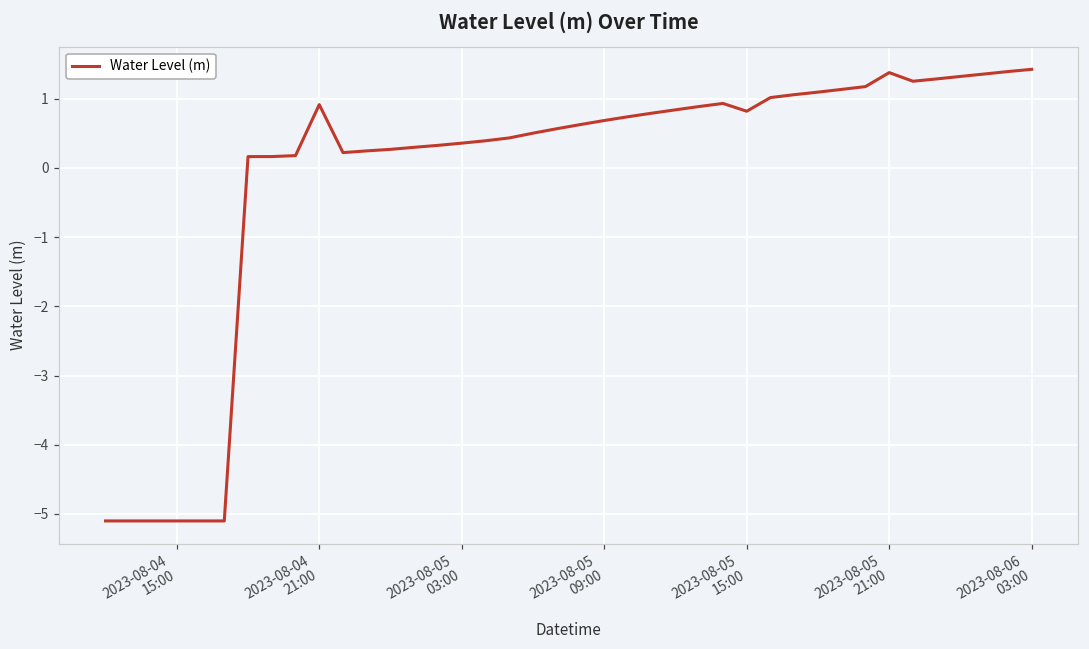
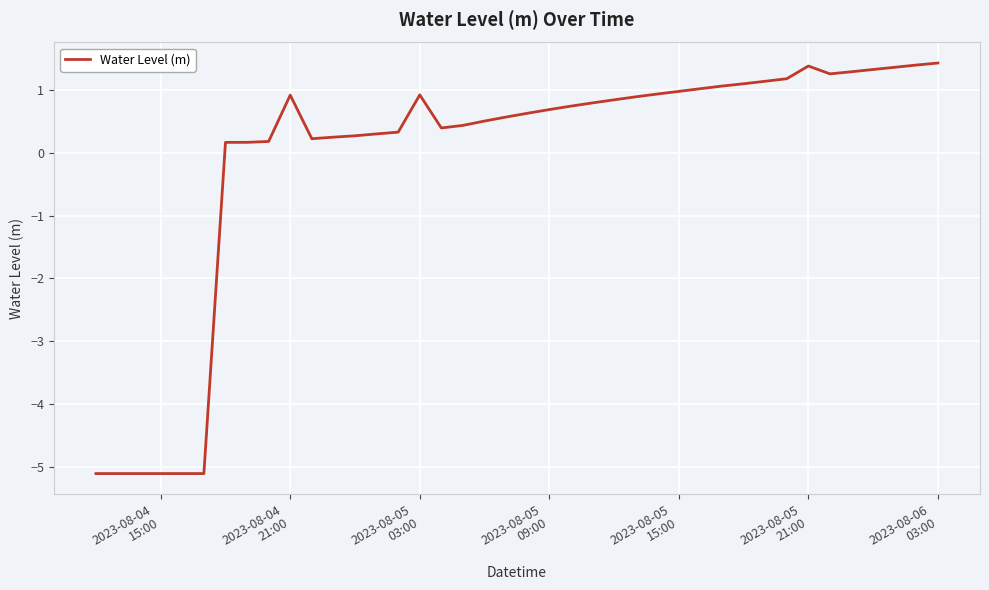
2023-08-05 03:00: 0.4 -> 0.9
2023-08-05 15:00: 0.8 -> 1.0
